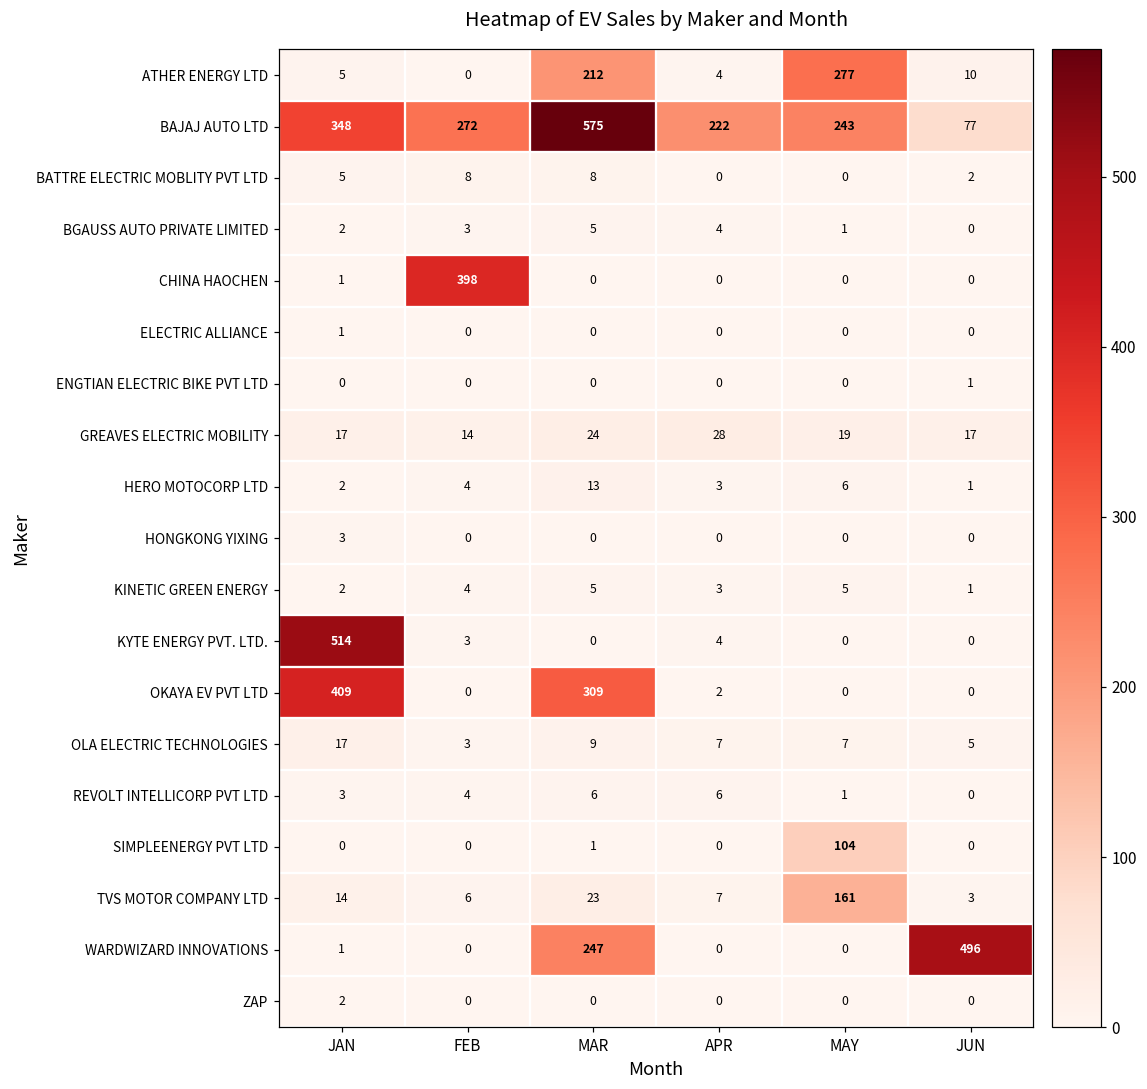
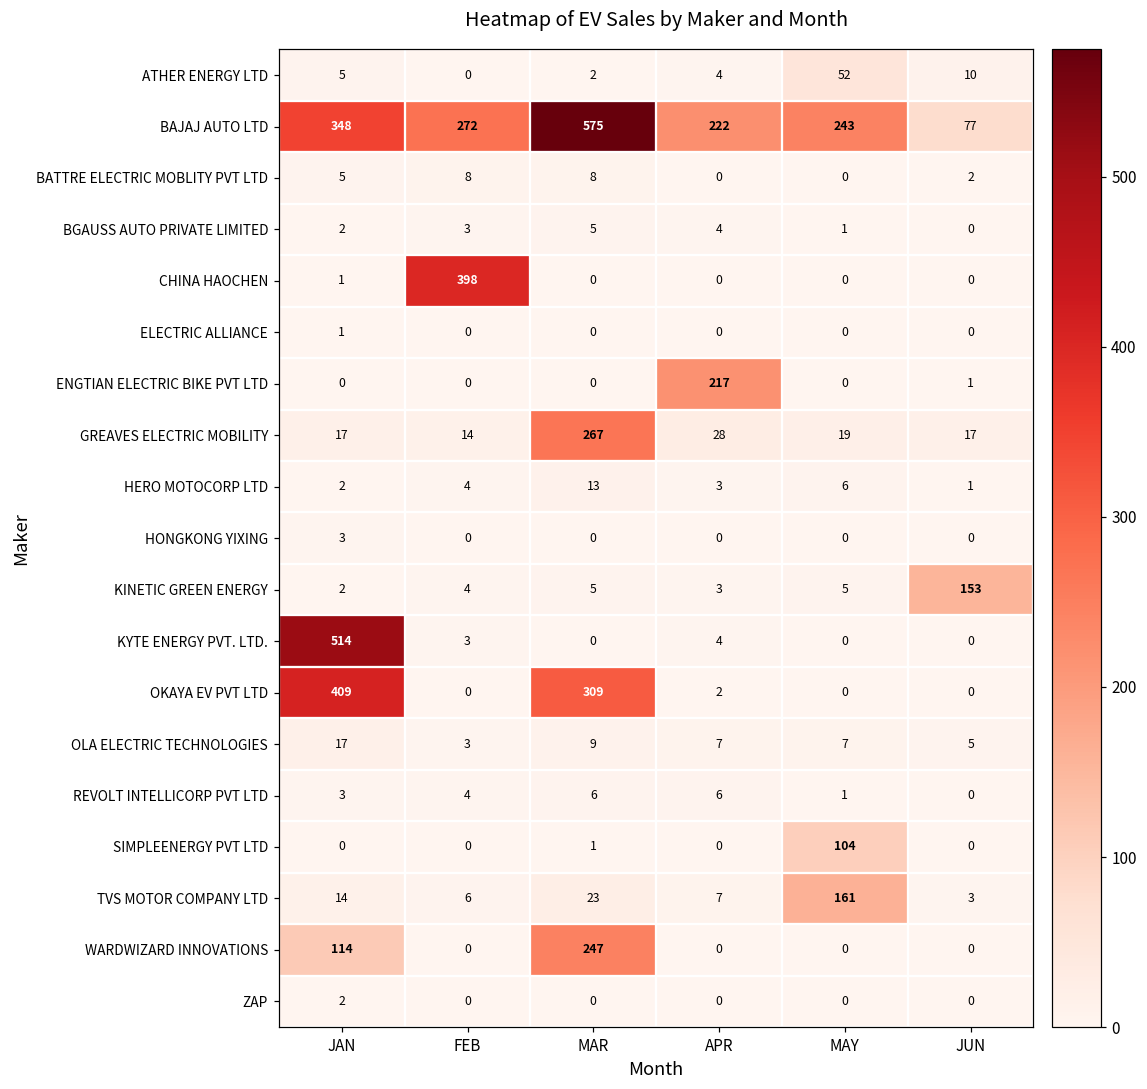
ATHER ENERGY LTD, MAR: 212 -> 2
ATHER ENERGY LTD, MAY: 277 -> 52
ENGTIAN ELECTRIC BIKE PVT LTD, APR: 0 -> 217
GREAVES ELECTRIC MOBILITY, MAR: 24 -> 267
KINETIC GREEN ENERGY, JUN: 1 -> 153
WARDWIZARD INNOVATIONS, JAN: 1 -> 114
WARDWIZARD INNOVATIONS, JUN: 496 -> 0
